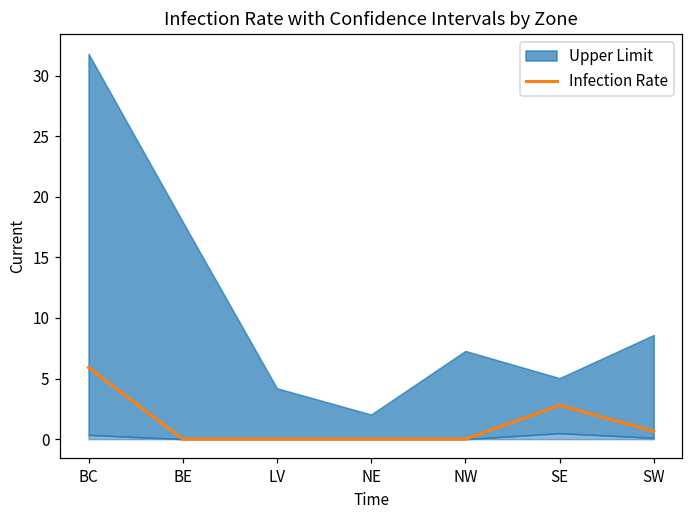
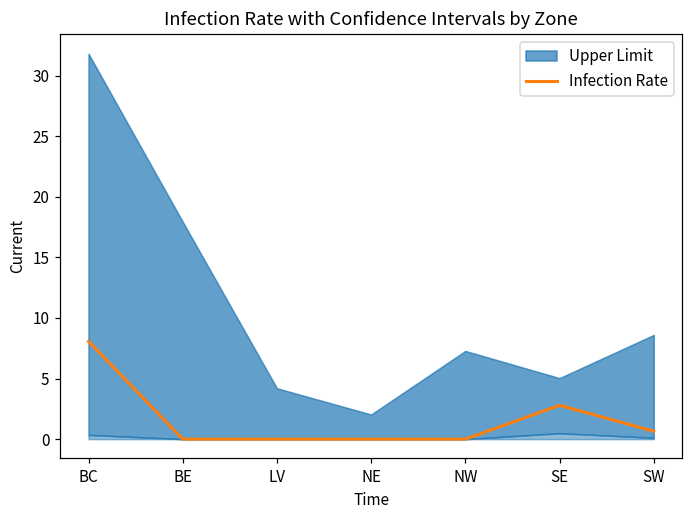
Infection Rate, BC: 5.9 -> 8.1
